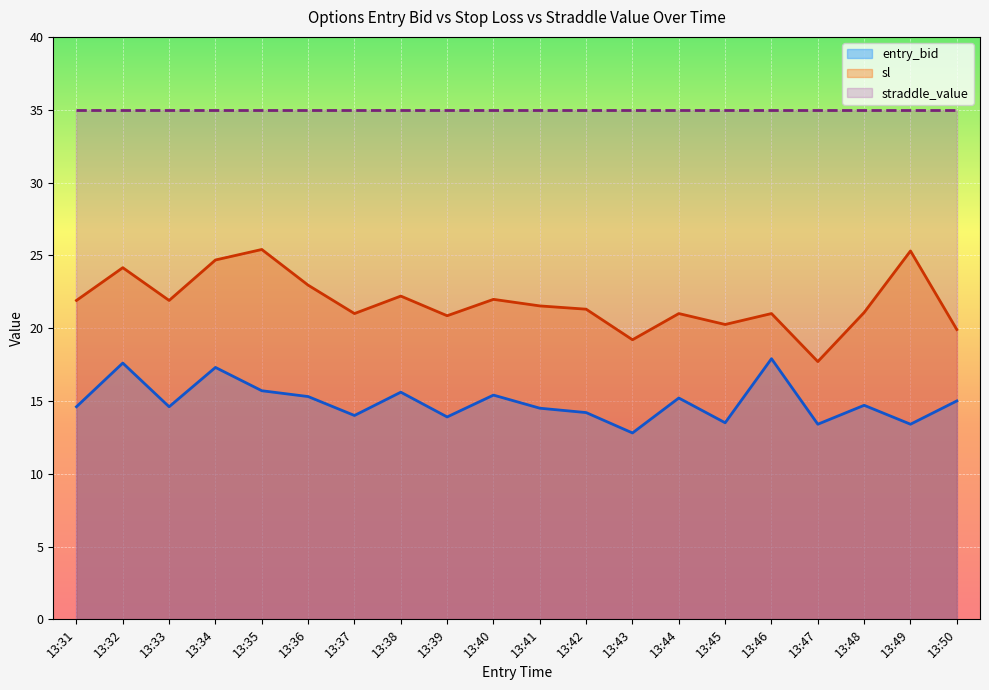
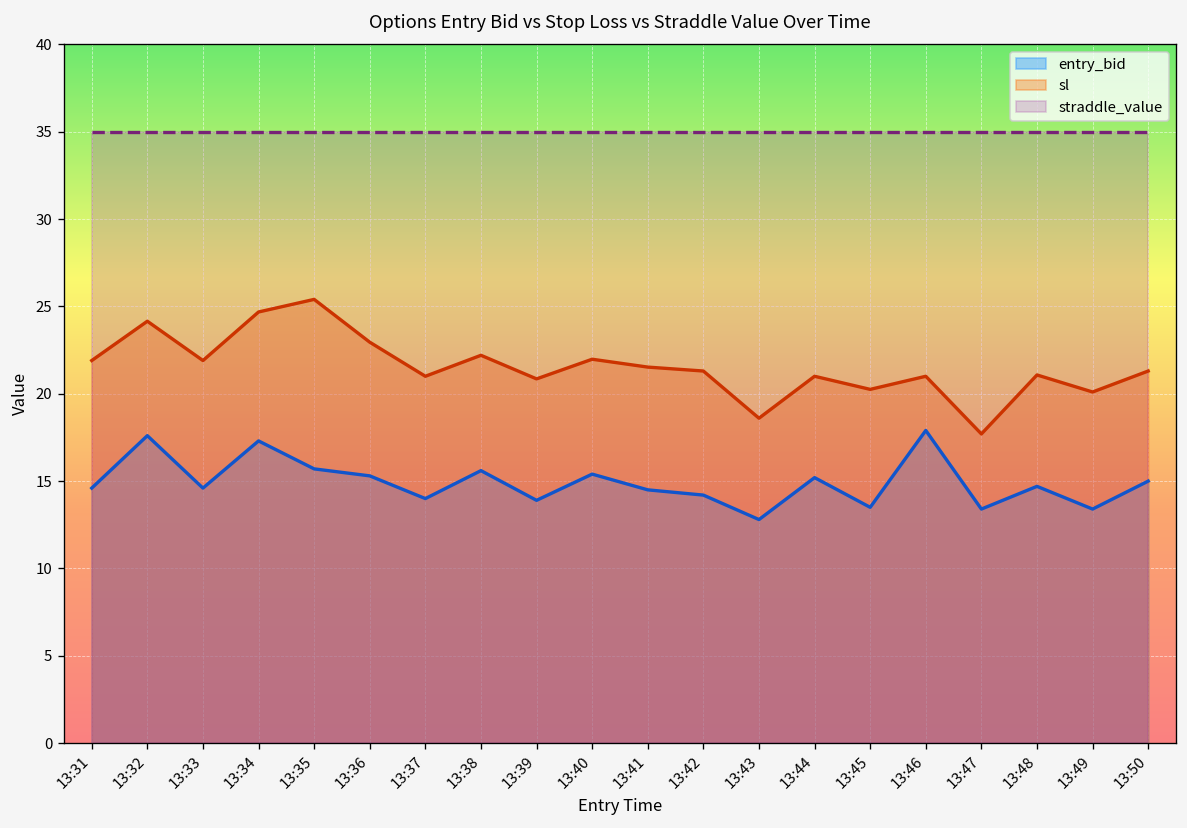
sl, 13:43: 19.2 -> 18.6
sl, 13:49: 25.3 -> 20.1
sl, 13:50: 19.9 -> 21.3
